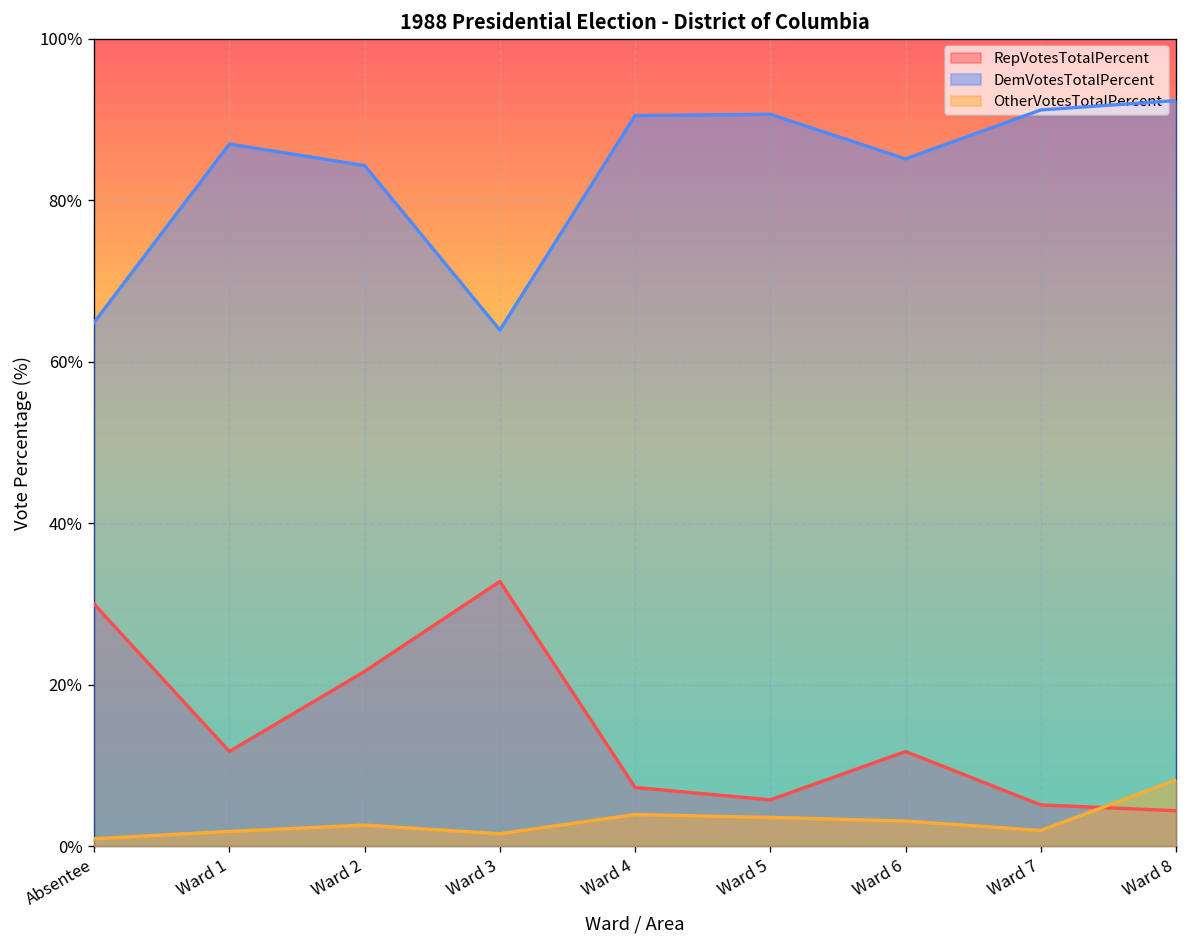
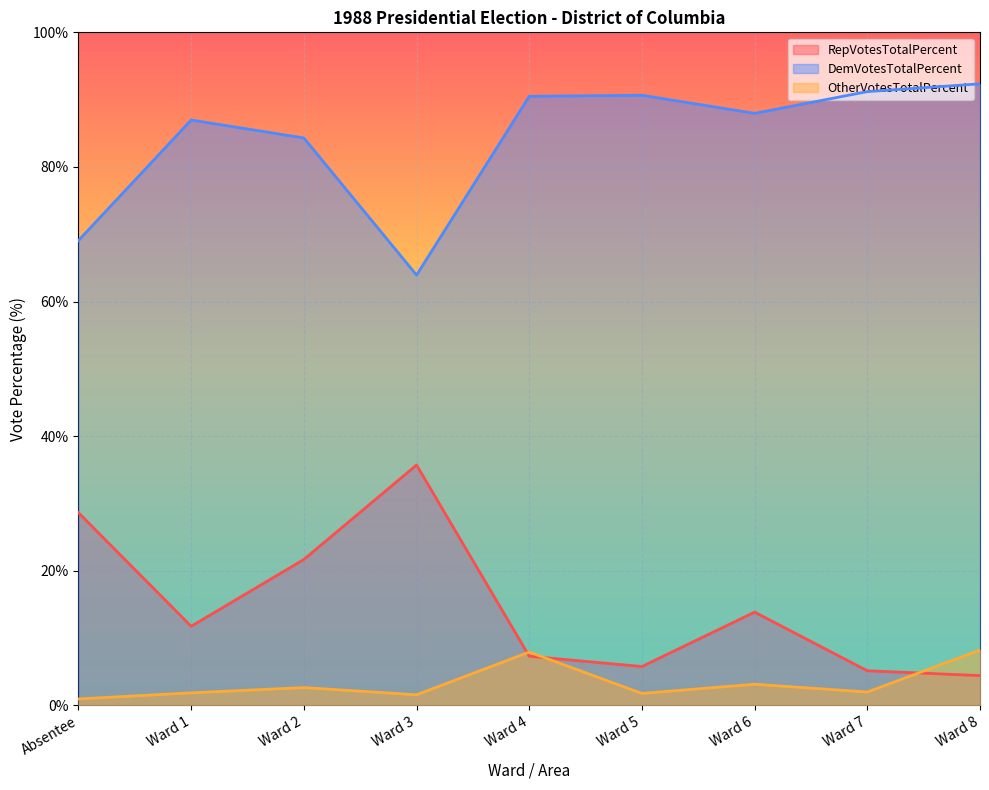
RepVotesTotalPercent, Absentee: 30% -> 29%
DemVotesTotalPercent, Absentee: 65% -> 69%
RepVotesTotalPercent, Ward 3: 33% -> 36%
OtherVotesTotalPercent, Ward 4: 4% -> 8%
OtherVotesTotalPercent, Ward 5: 4% -> 2%
RepVotesTotalPercent, Ward 6: 12% -> 14%
DemVotesTotalPercent, Ward 6: 85% -> 88%
